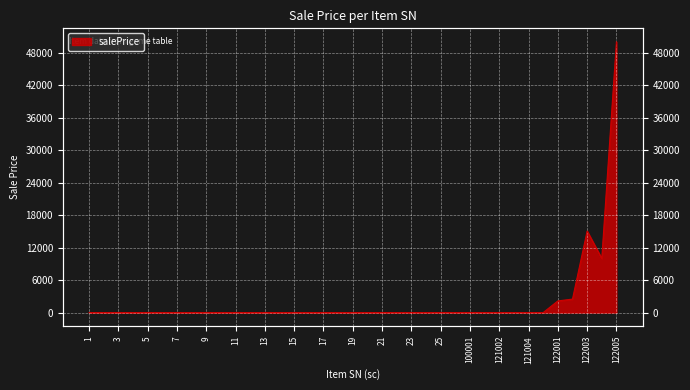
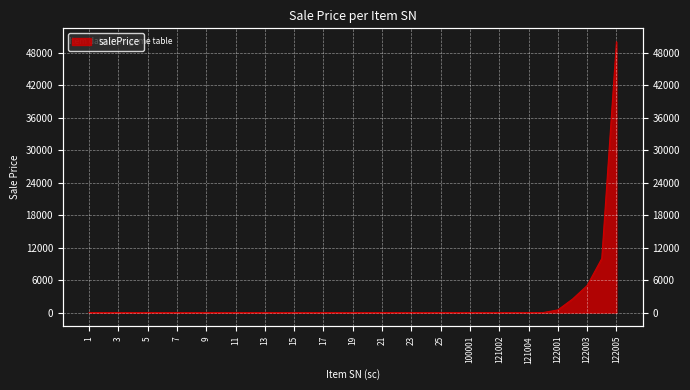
122001: 2000 -> 1000
122003: 15000 -> 5000
